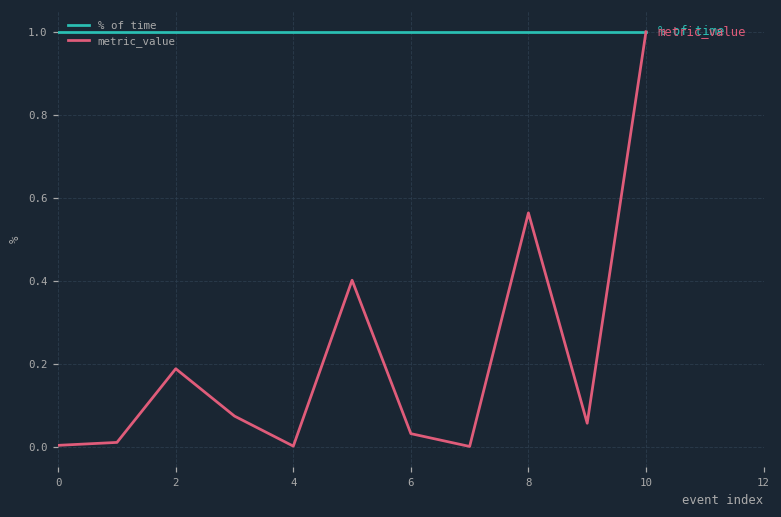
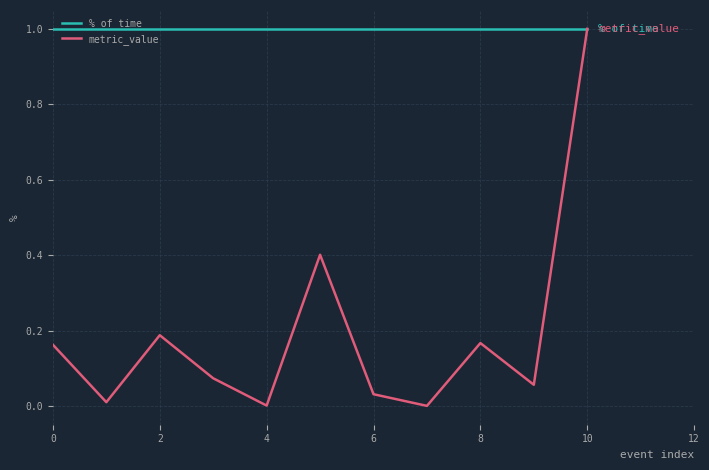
metric_value, 0: 0.00 -> 0.16
metric_value, 8: 0.56 -> 0.17
